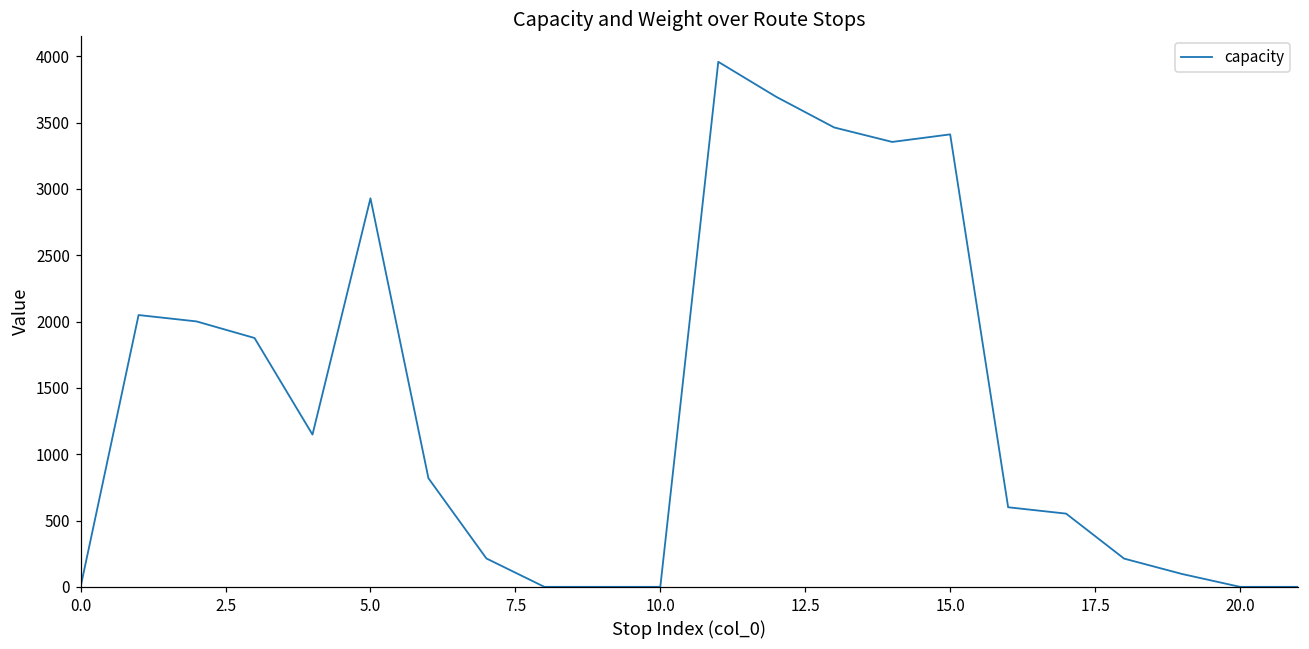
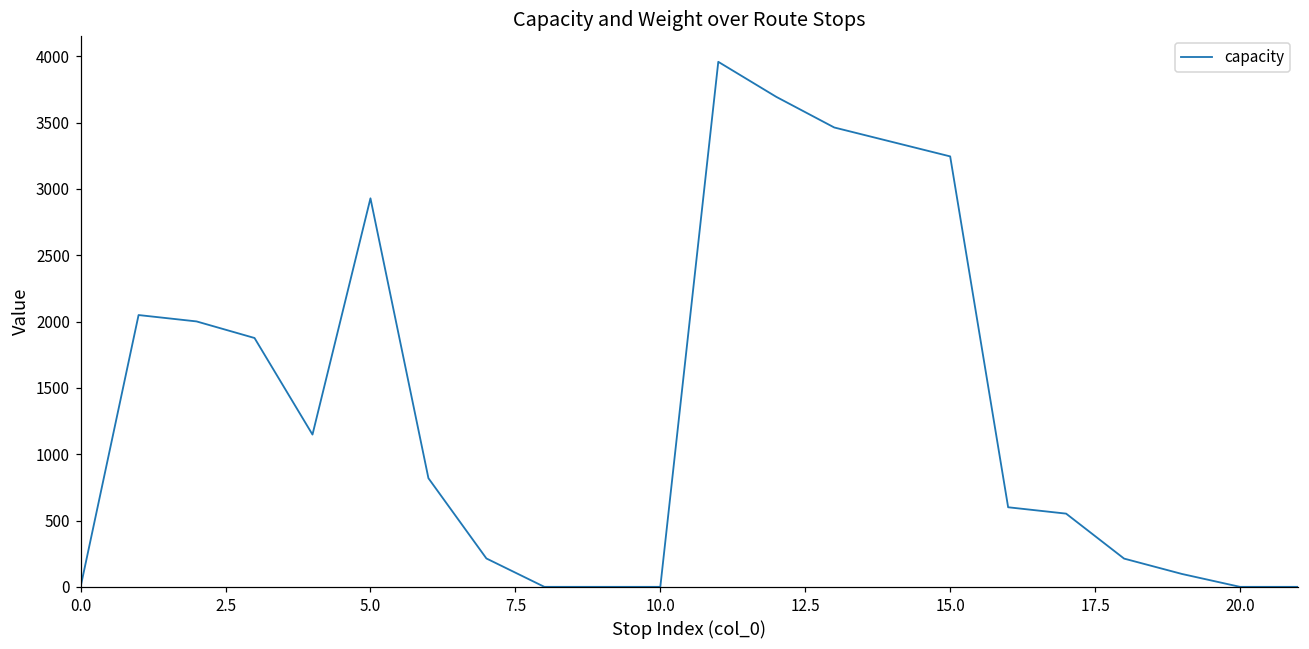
15.0: 3410 -> 3250
